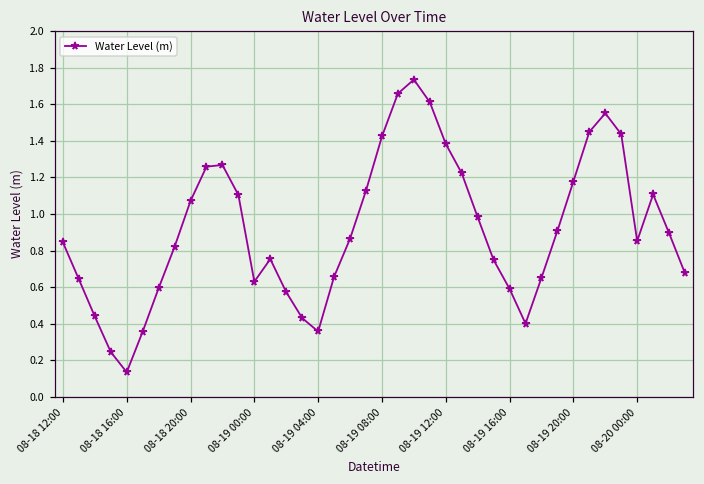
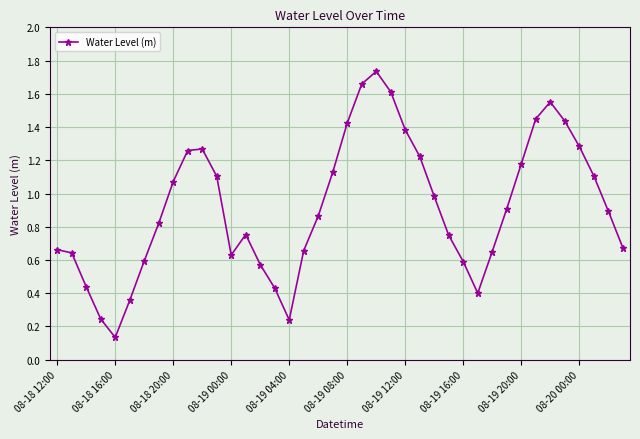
08-18 12:00: 0.84 -> 0.66
08-19 04:00: 0.36 -> 0.24
08-20 00:00: 0.85 -> 1.28
